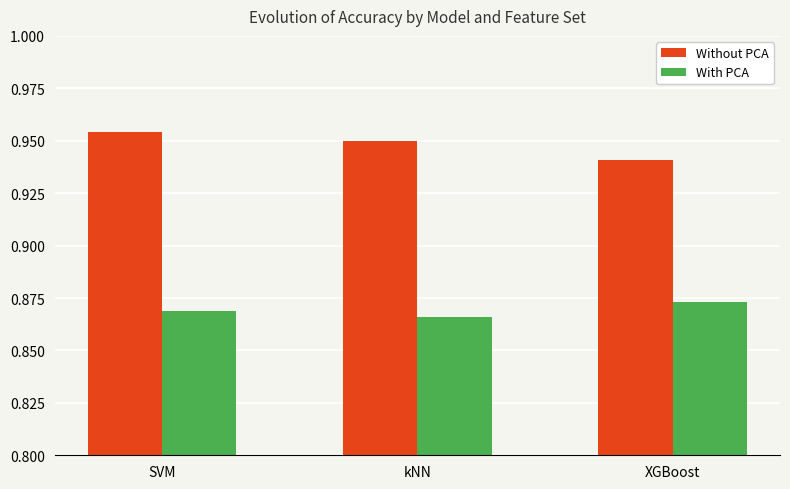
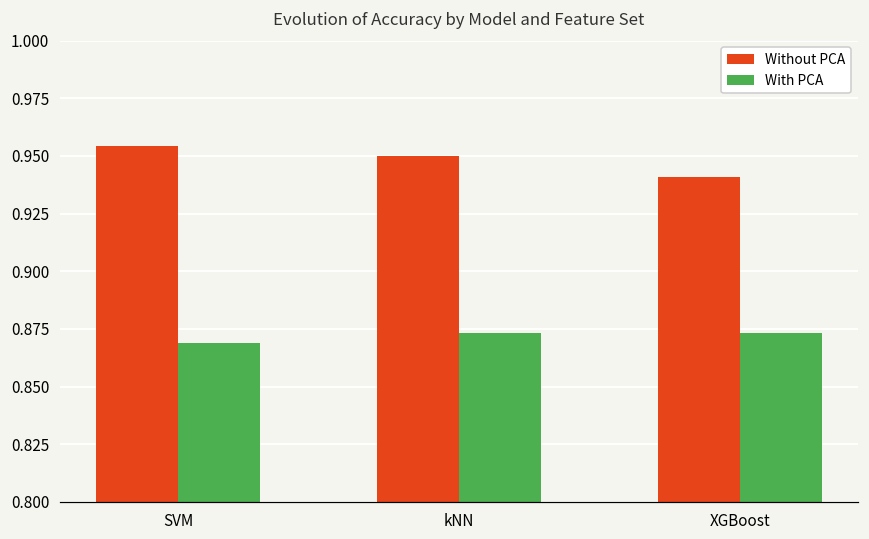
With PCA, kNN: 0.866 -> 0.873
